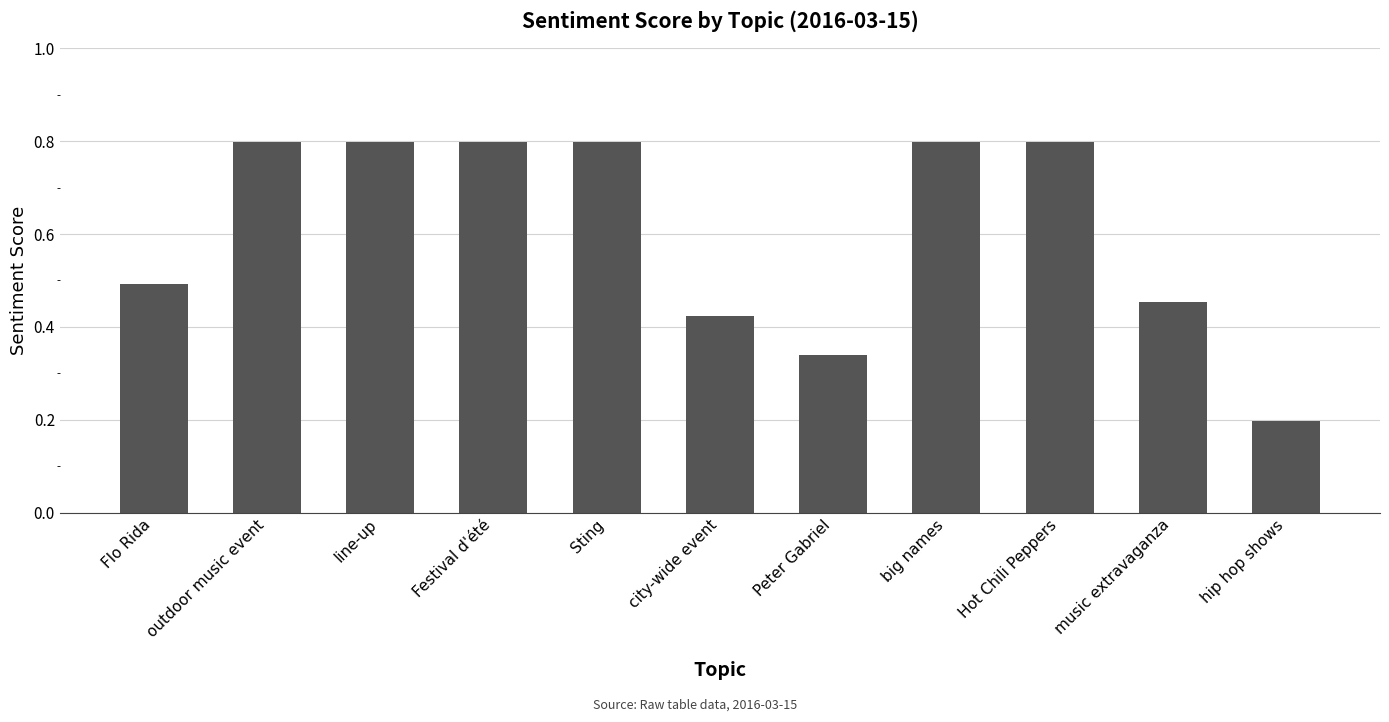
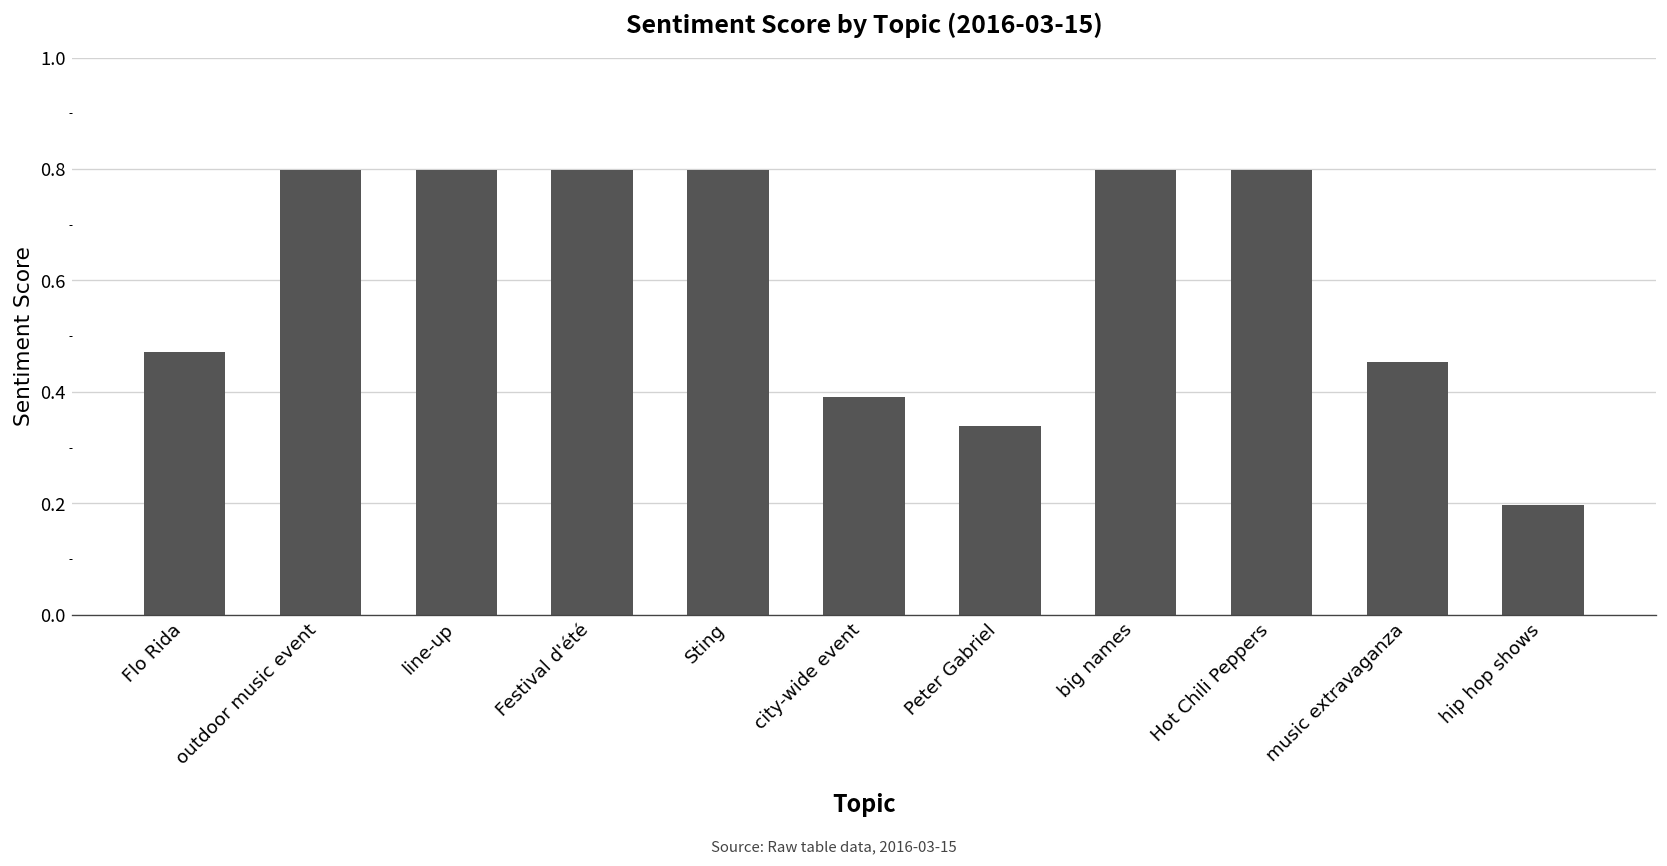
Flo Rida: 0.49 -> 0.47
city-wide event: 0.42 -> 0.39
